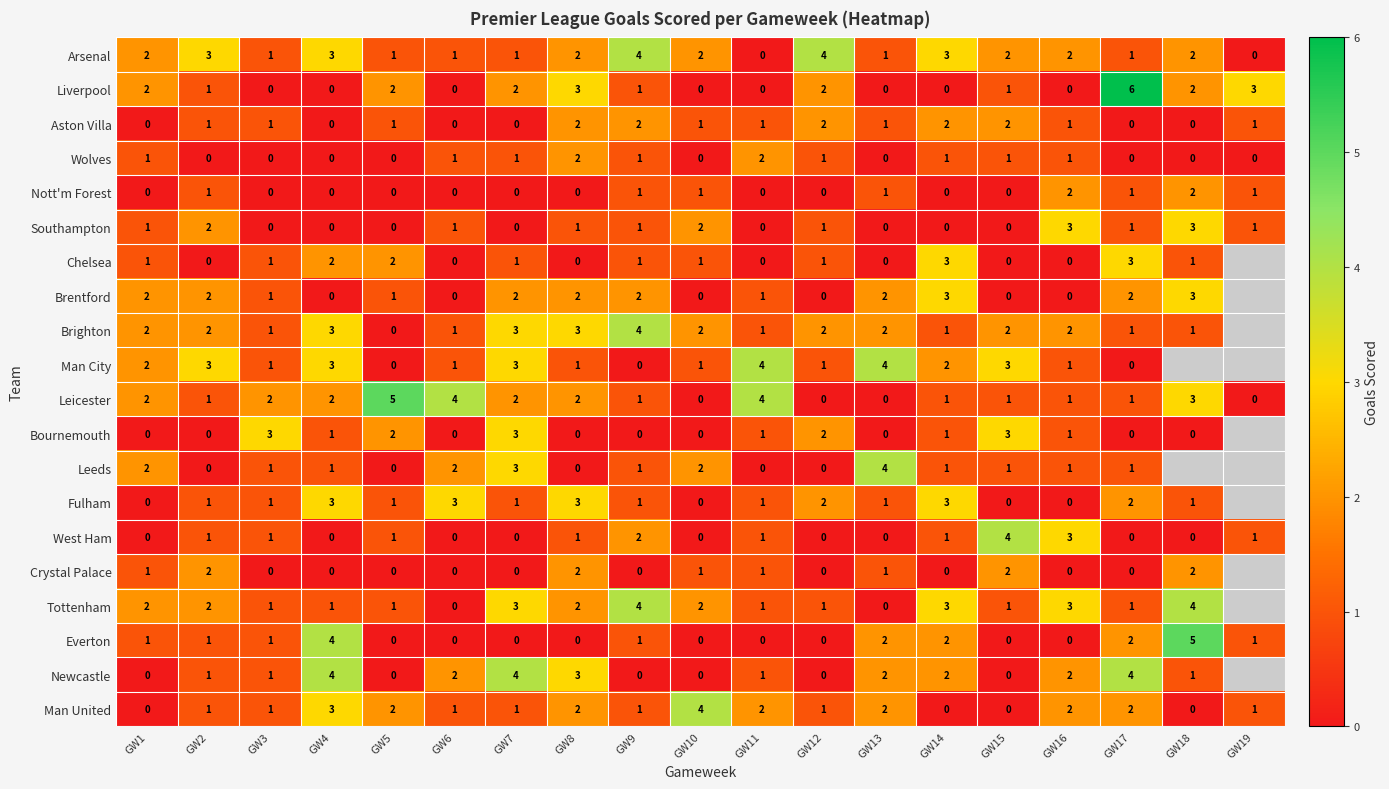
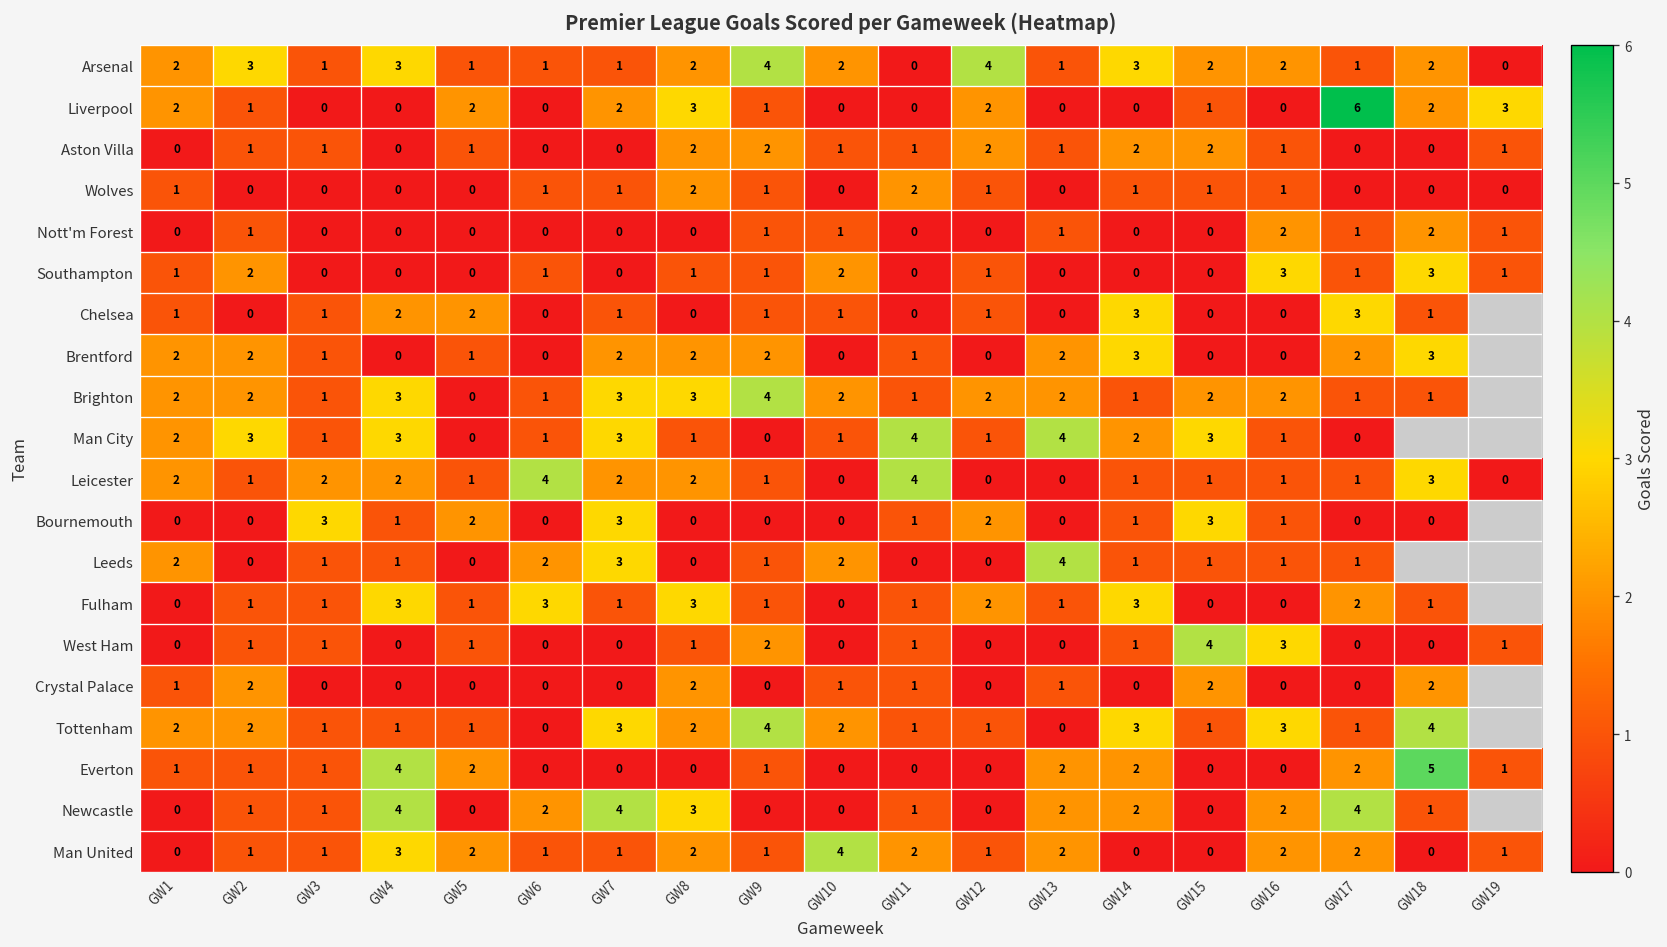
Leicester, GW5: 5 -> 1
Everton, GW5: 0 -> 2
